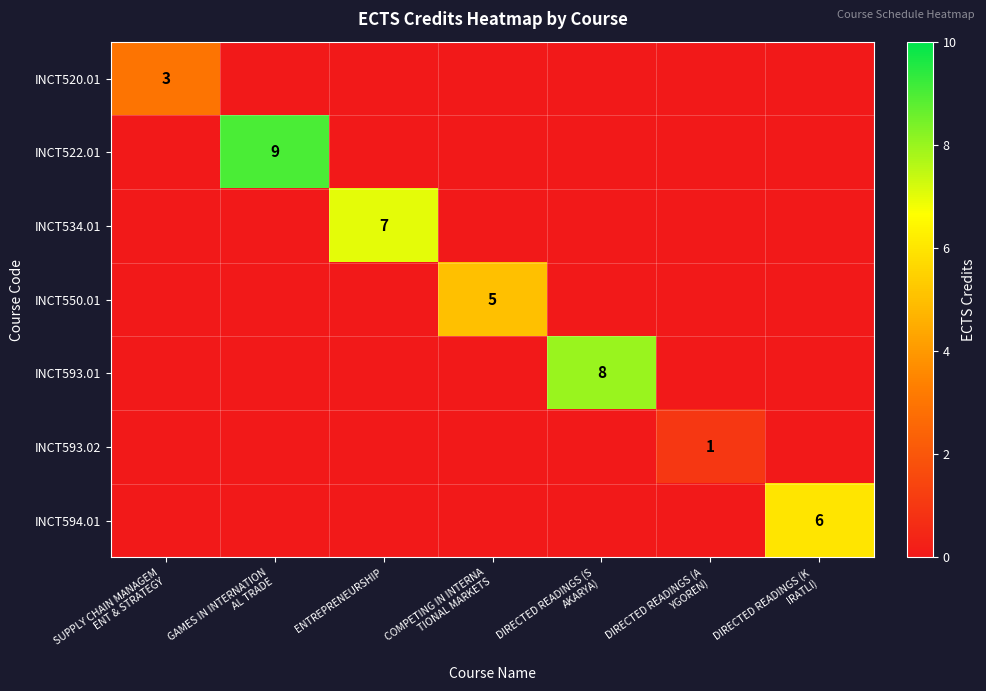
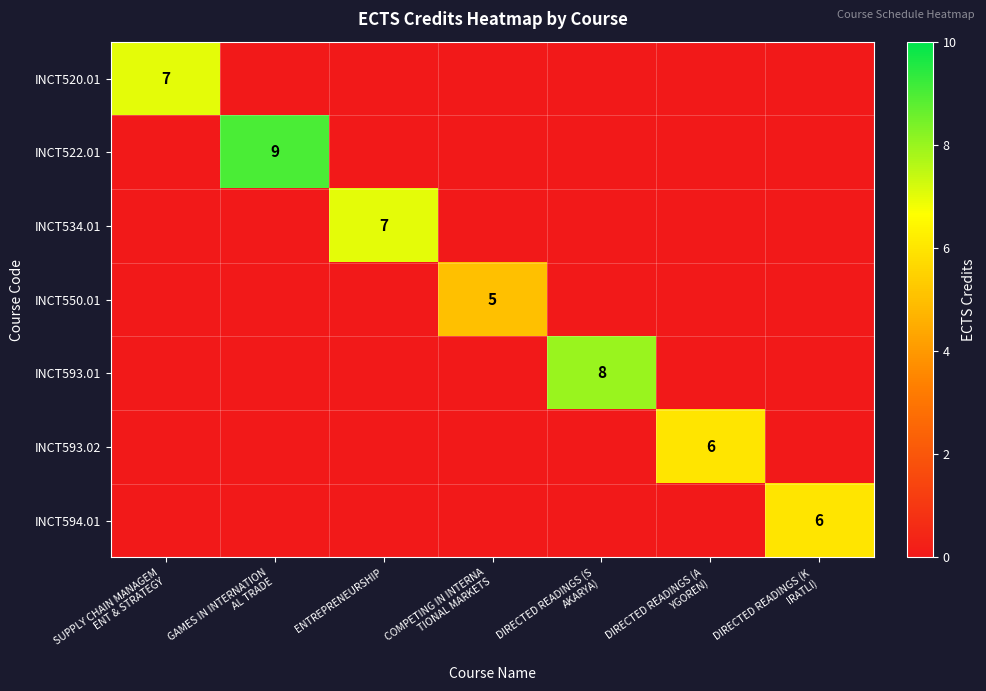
INCT520.01, SUPPLY CHAIN MANAGEM ENT & STRATEGY: 3 -> 7
INCT593.02, DIRECTED READINGS (A YGOREN): 1 -> 6
